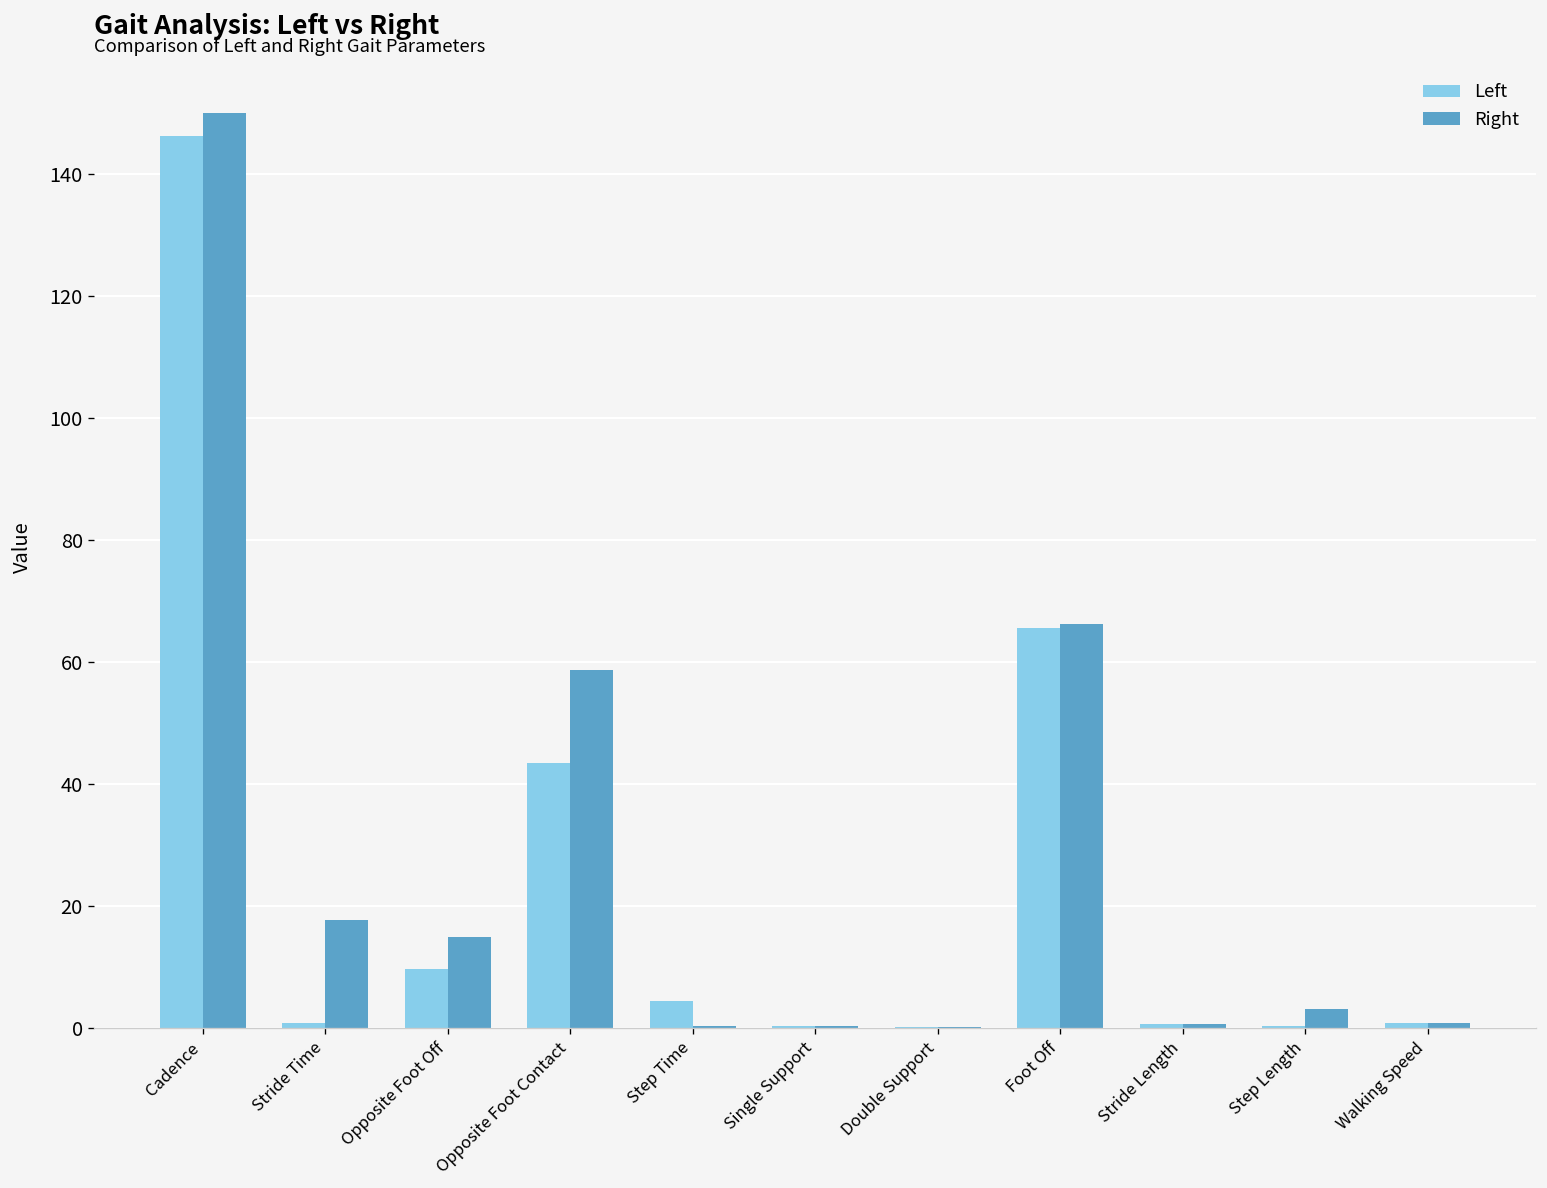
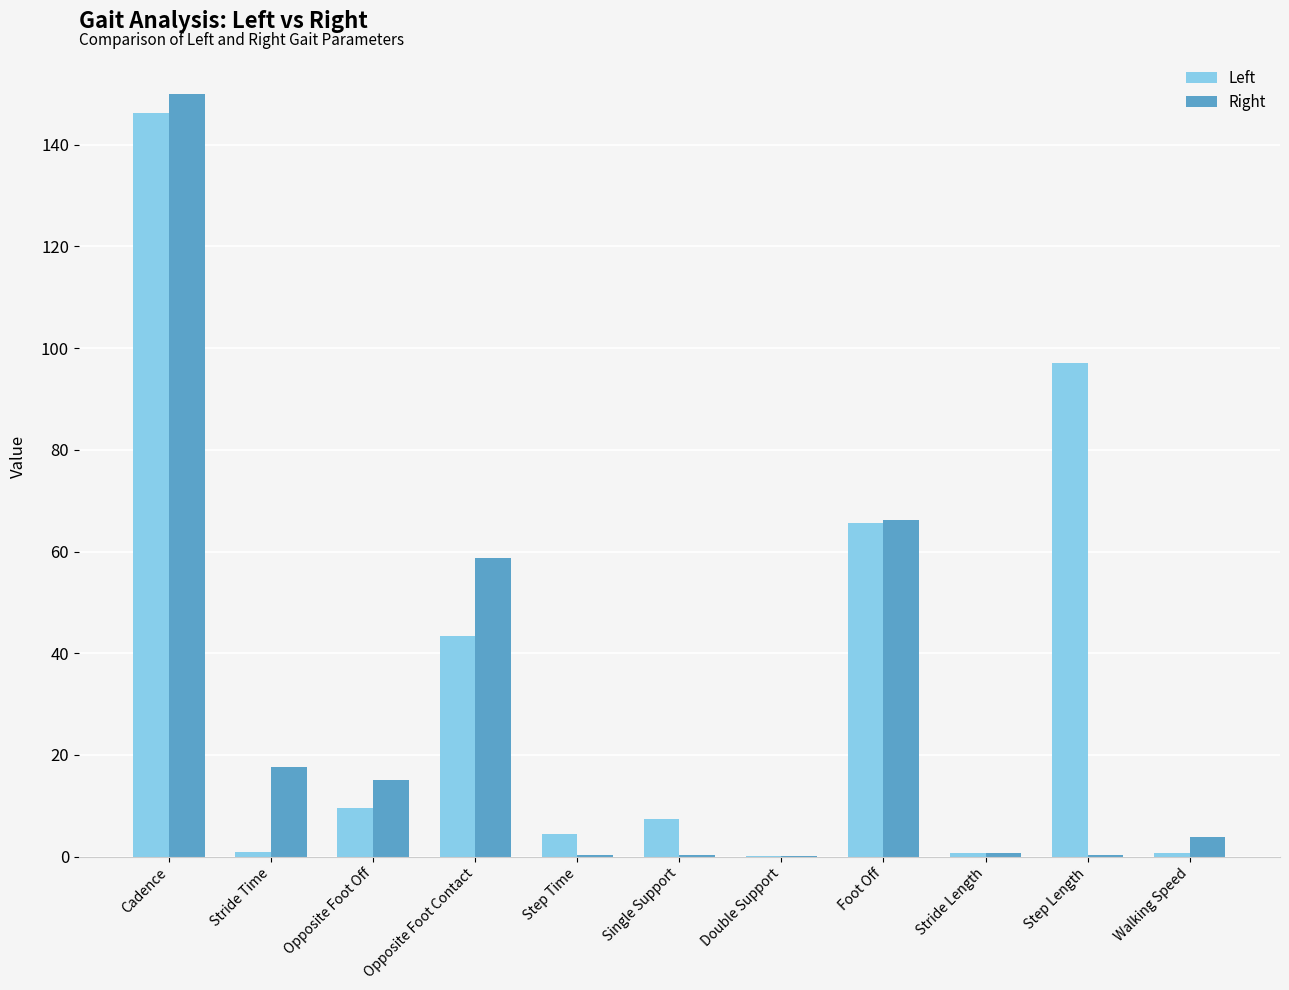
Left, Single Support: 0 -> 7
Left, Step Length: 0 -> 97
Right, Step Length: 3 -> 0
Right, Walking Speed: 1 -> 4
